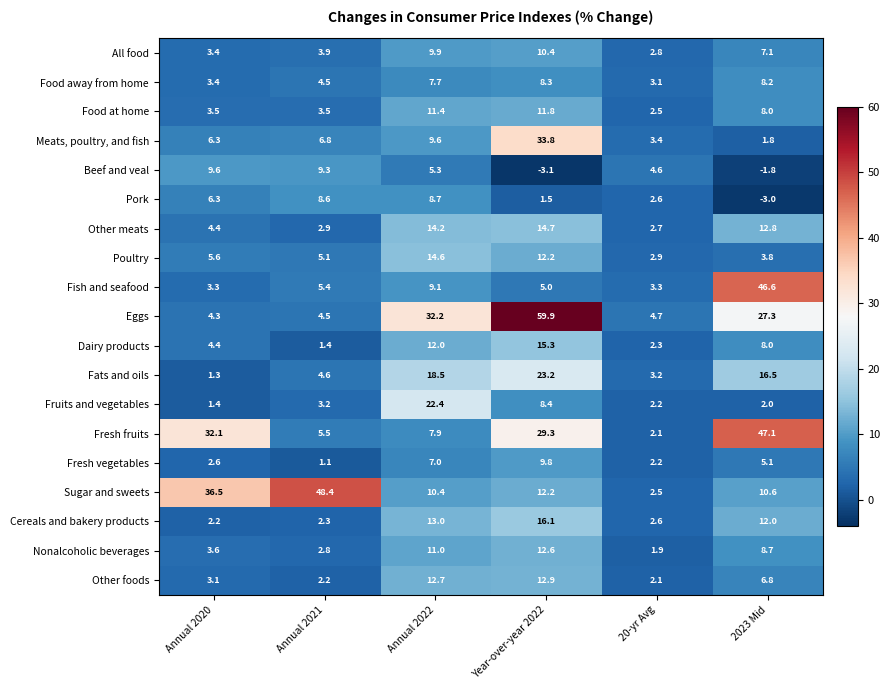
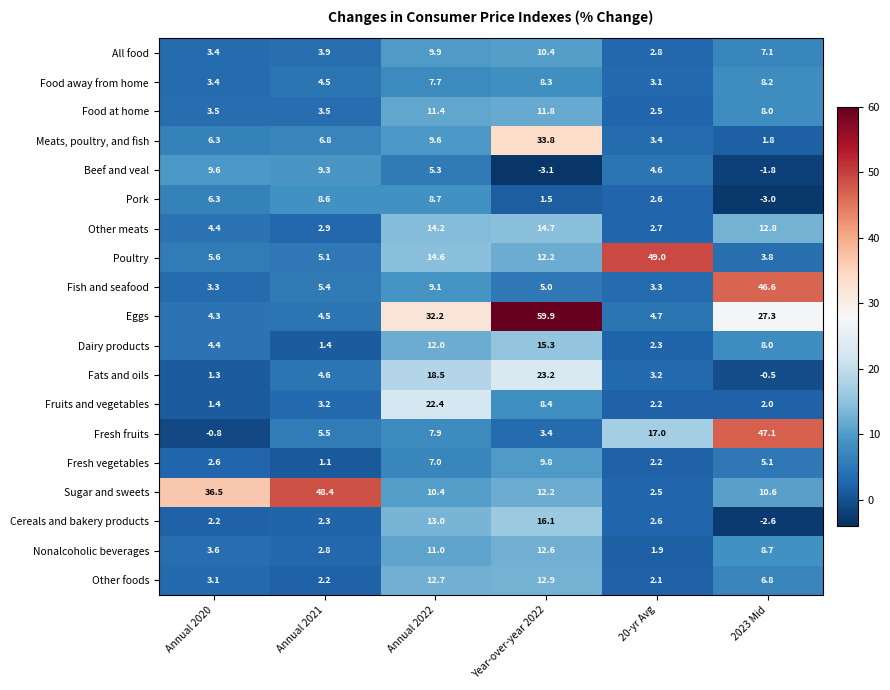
Poultry, 20-yr Avg: 2.9 -> 49.0
Fats and oils, 2023 Mid: 16.5 -> -0.5
Fresh fruits, Annual 2020: 32.1 -> -0.8
Fresh fruits, Year-over-year 2022: 29.3 -> 3.4
Fresh fruits, 20-yr Avg: 2.1 -> 17.0
Cereals and bakery products, 2023 Mid: 12.0 -> -2.6
